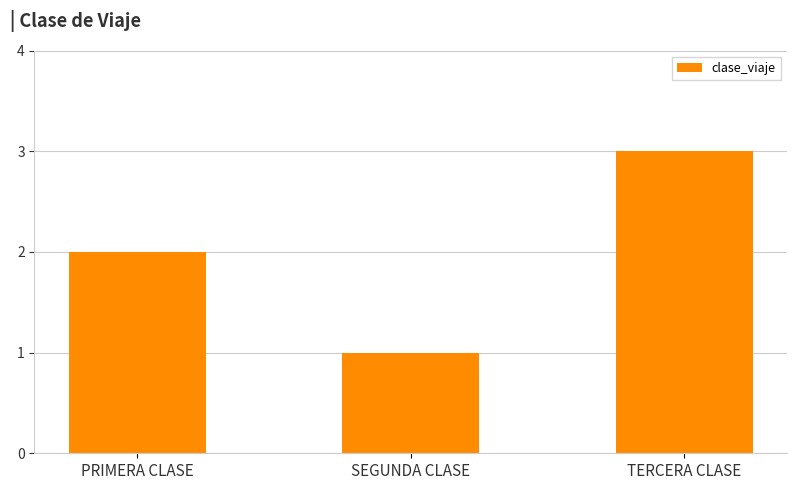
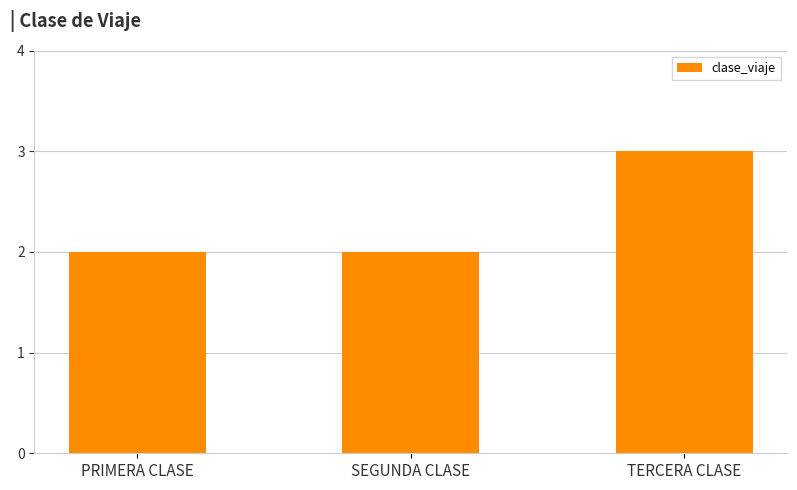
SEGUNDA CLASE: 1 -> 2
